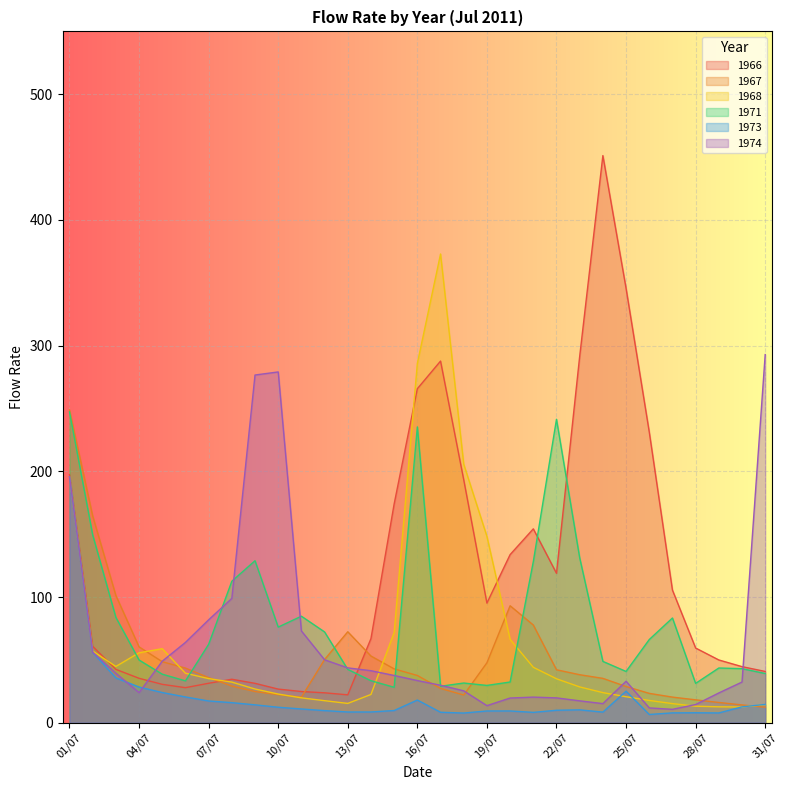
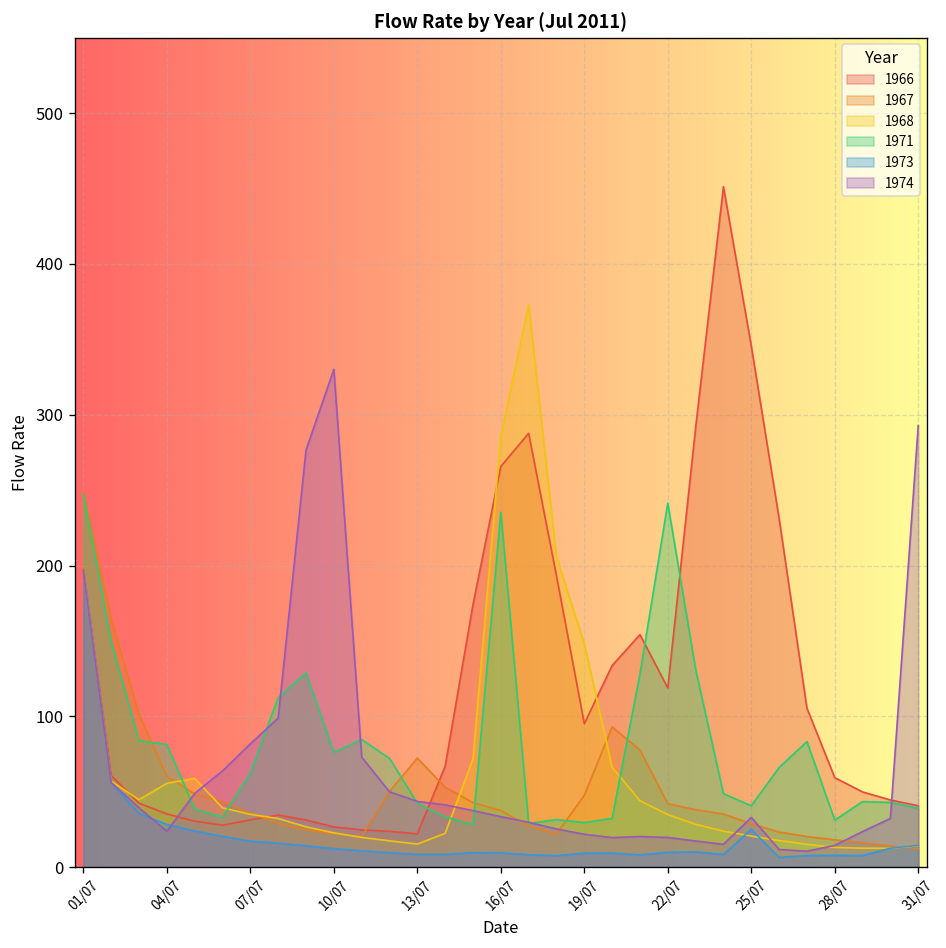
1971, 04/07: 50 -> 81
1974, 10/07: 279 -> 330
1973, 16/07: 18 -> 10
1974, 19/07: 14 -> 22
